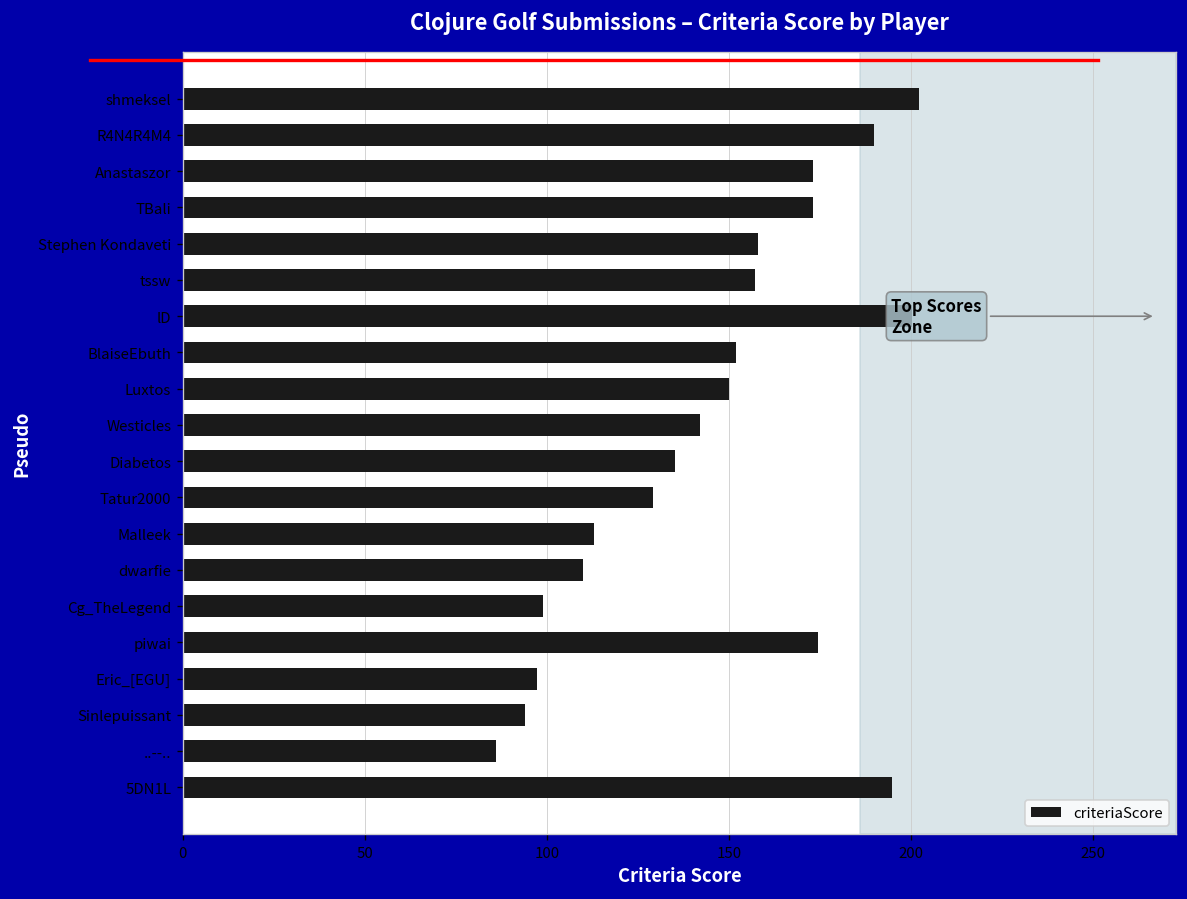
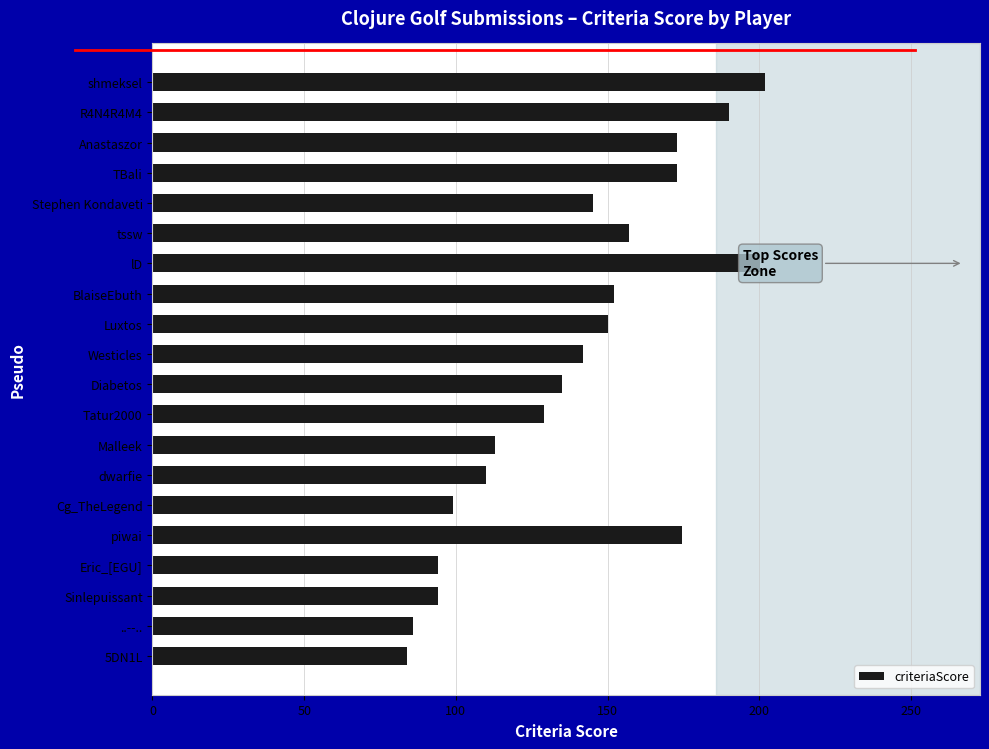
Stephen Kondaveti: 158 -> 145
Eric_[EGU]: 97 -> 94
5DN1L: 195 -> 84
